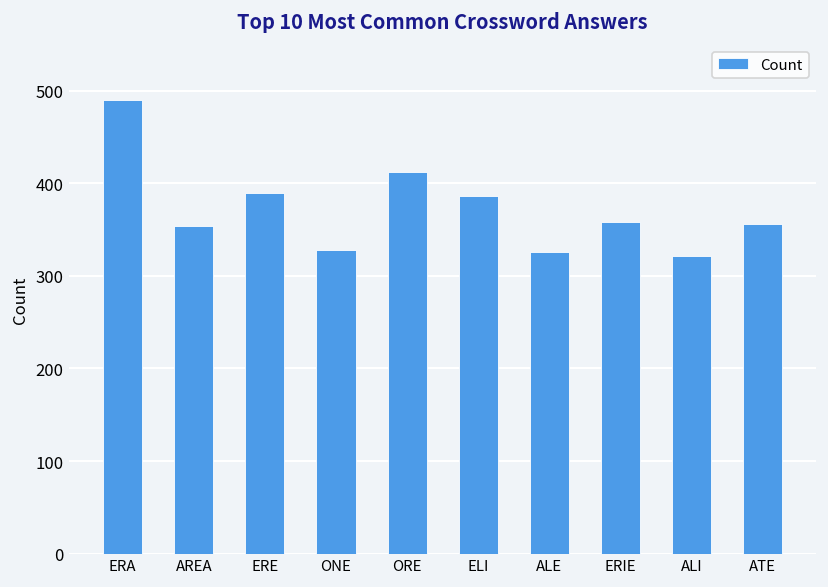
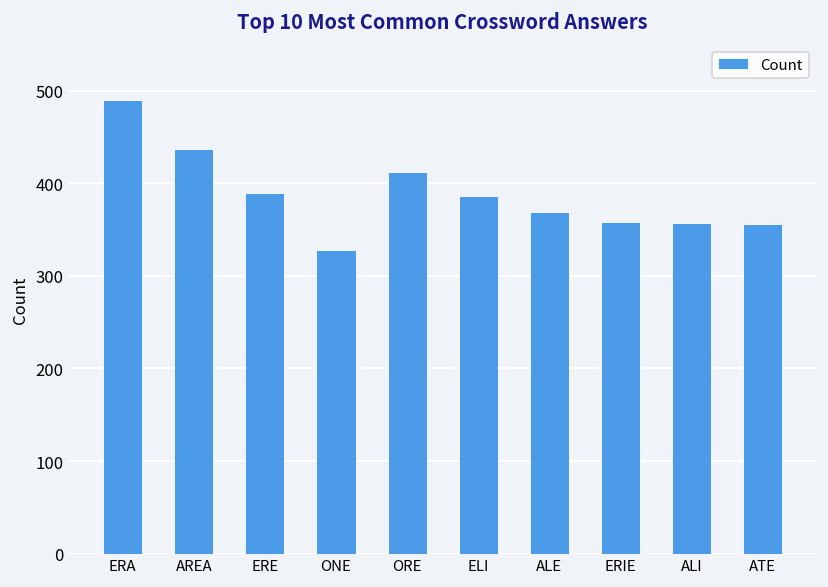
AREA: 350 -> 440
ALE: 330 -> 370
ALI: 320 -> 360
